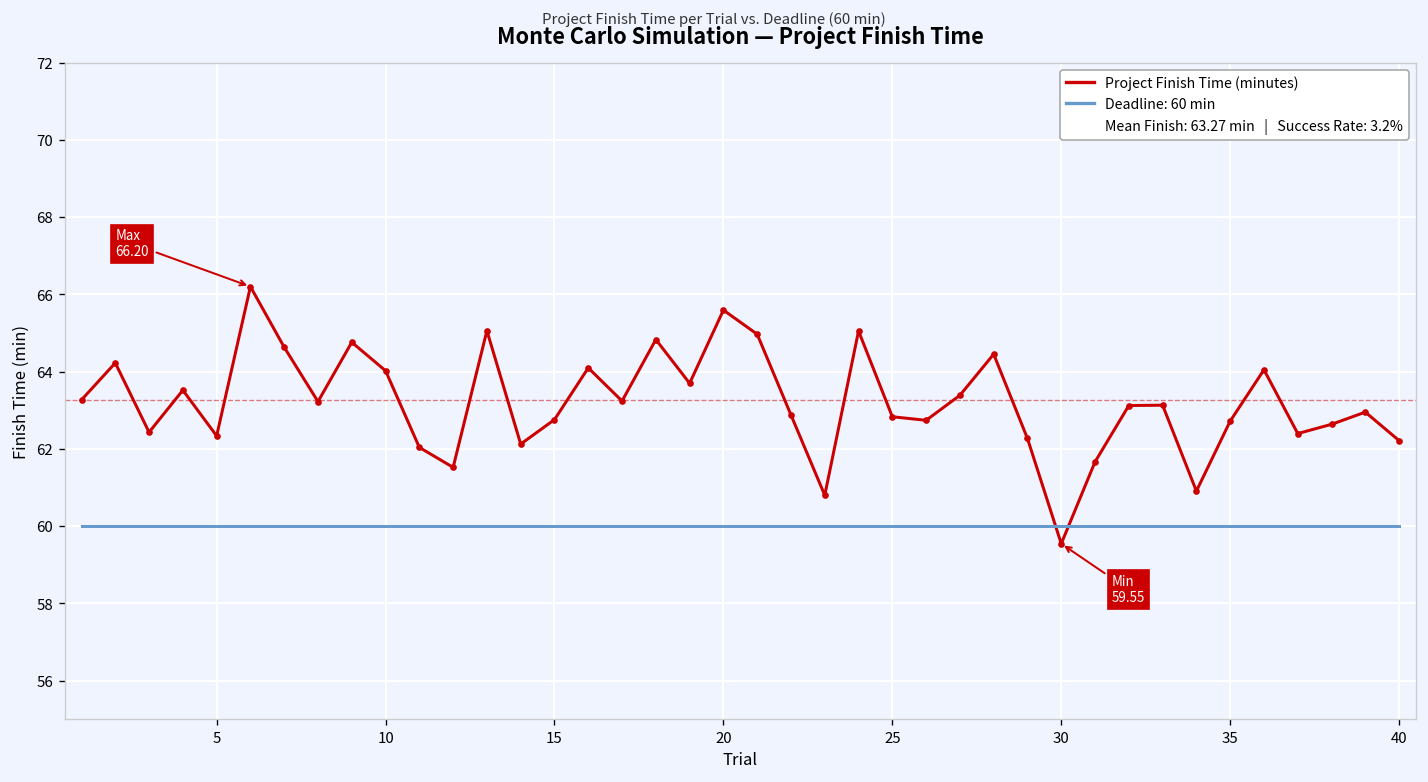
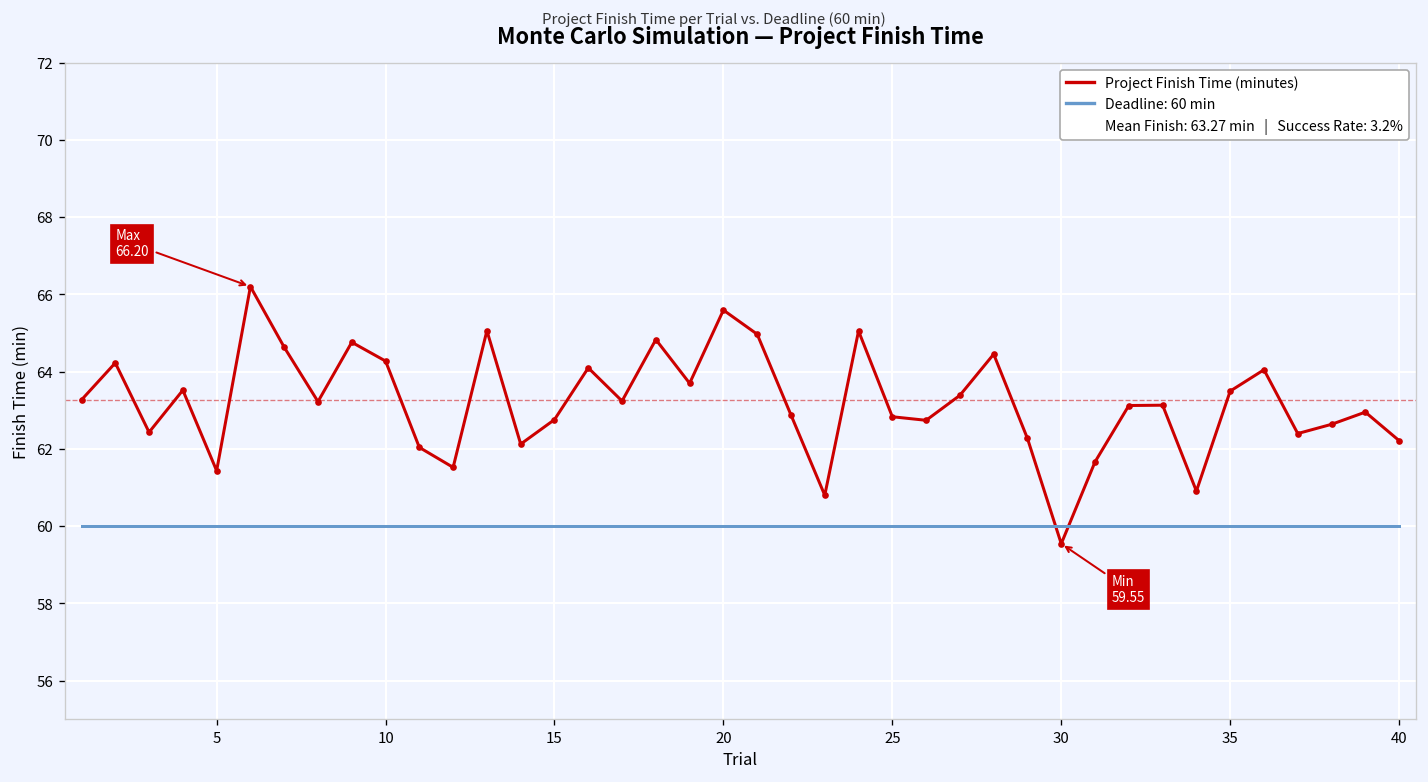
Project Finish Time (minutes), 5: 62.3 -> 61.4
Project Finish Time (minutes), 10: 64.0 -> 64.3
Project Finish Time (minutes), 35: 62.7 -> 63.5
